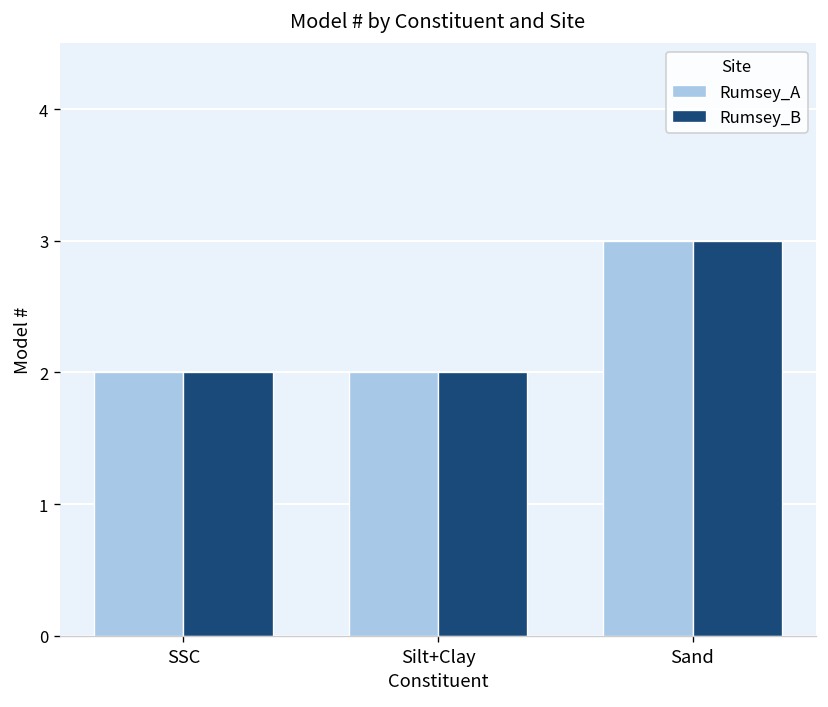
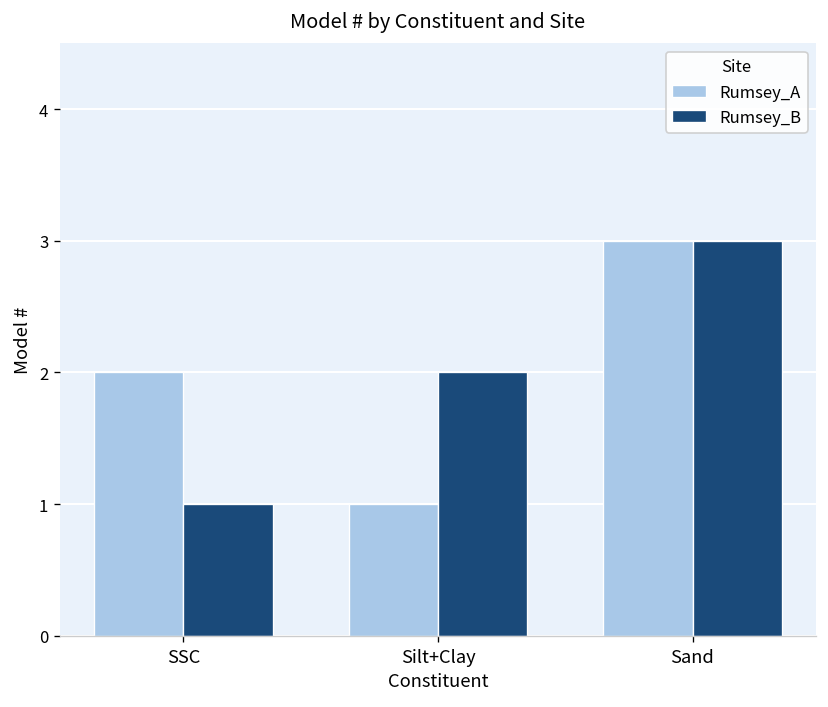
Rumsey_B, SSC: 2 -> 1
Rumsey_A, Silt+Clay: 2 -> 1
